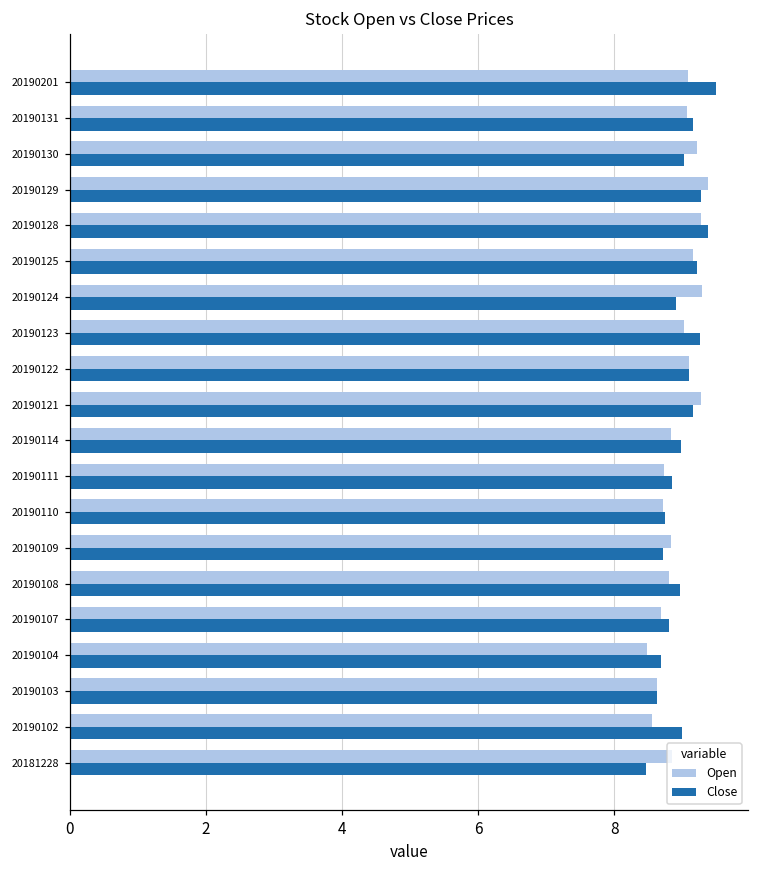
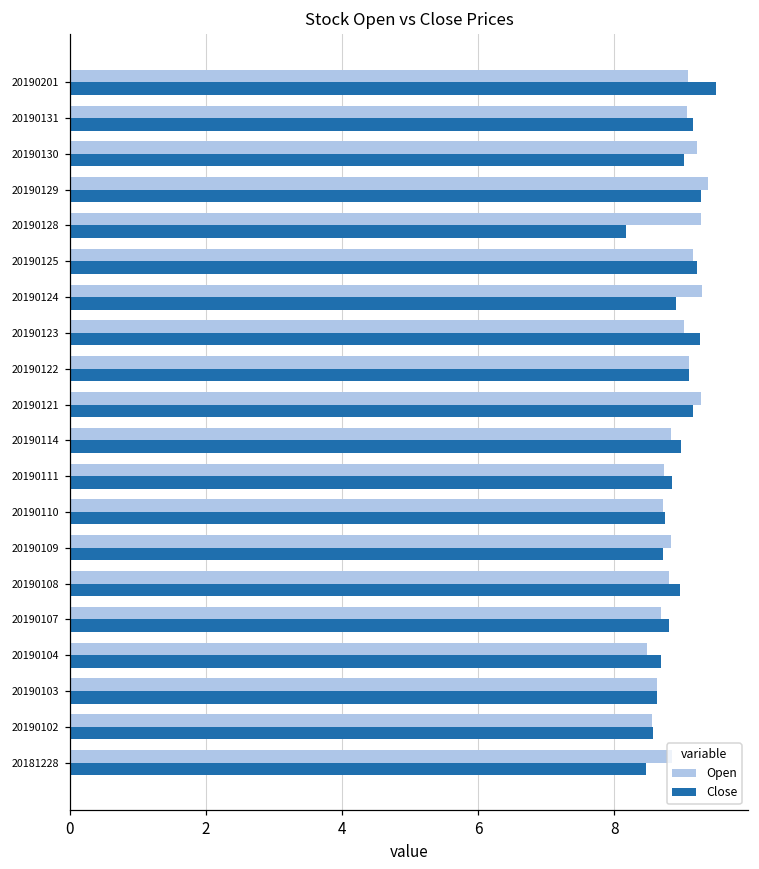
Close, 20190128: 9.4 -> 8.2
Close, 20190102: 9.0 -> 8.6
